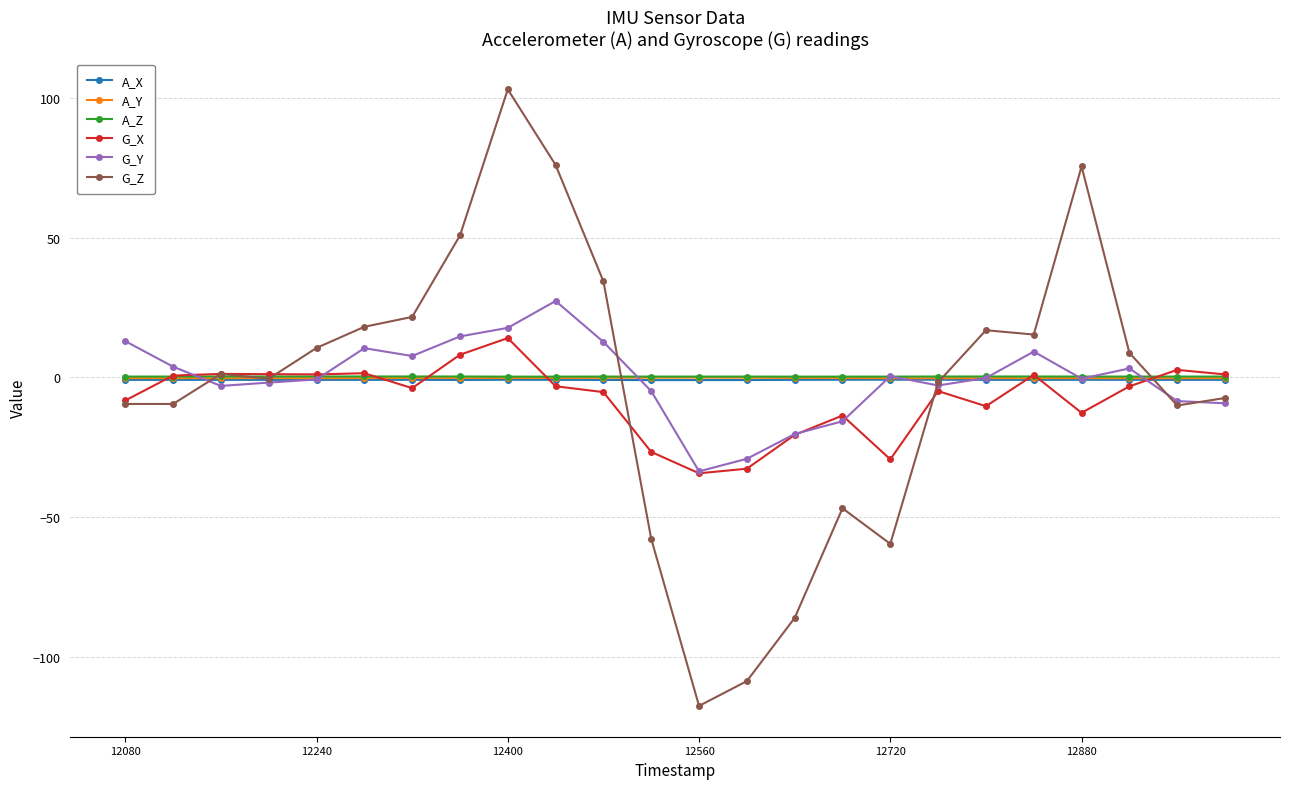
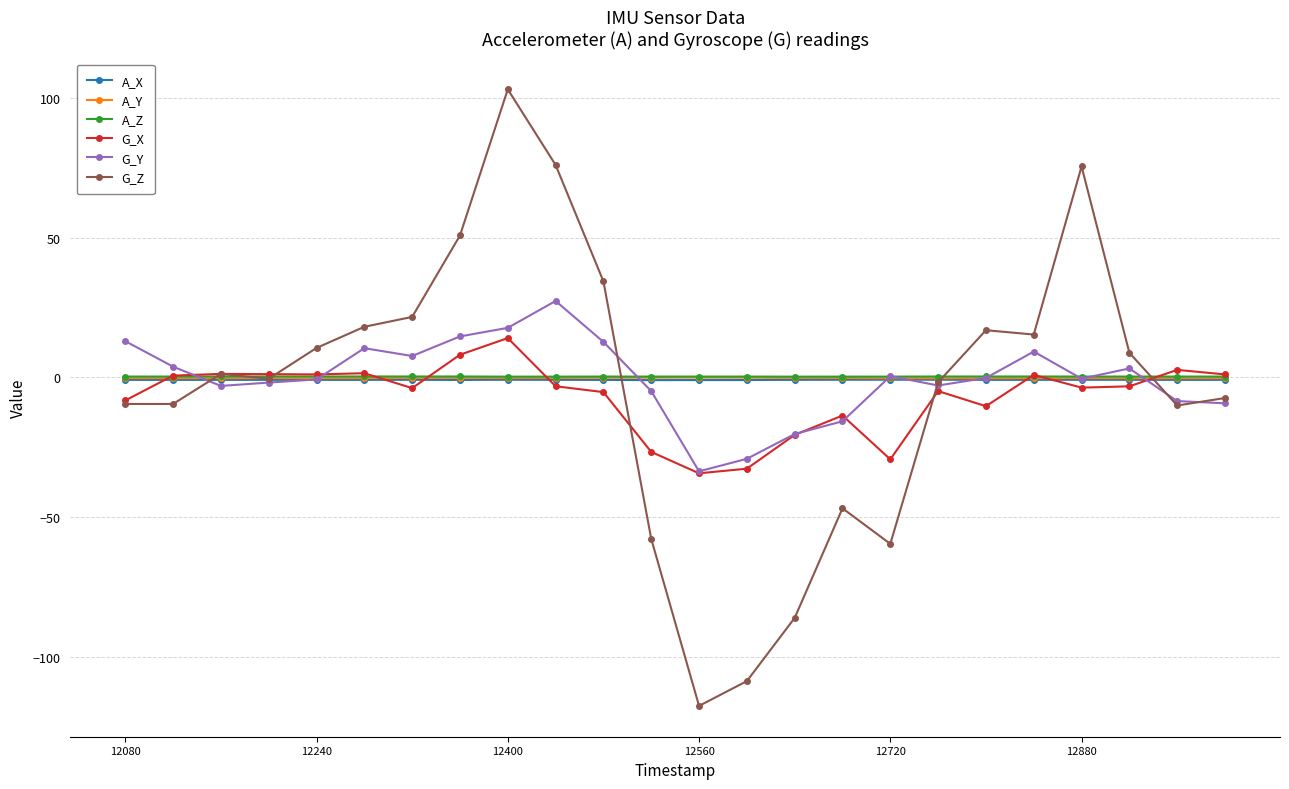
G_X, 12880: -13 -> -4
